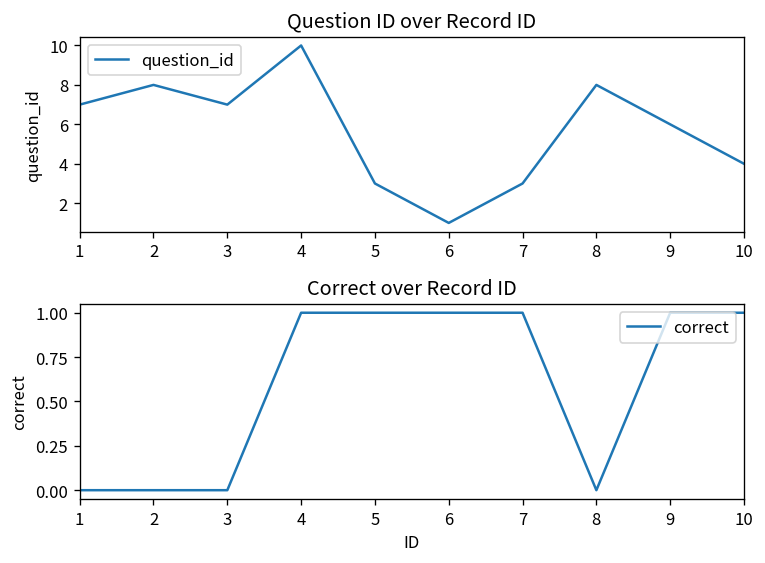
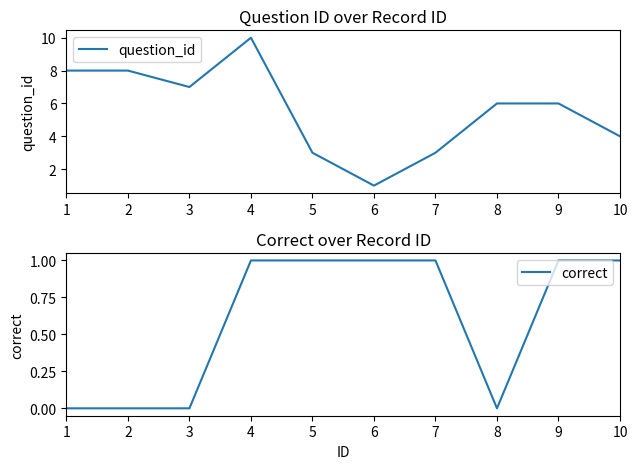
Question ID over Record ID, 1: 7 -> 8
Question ID over Record ID, 8: 8 -> 6
